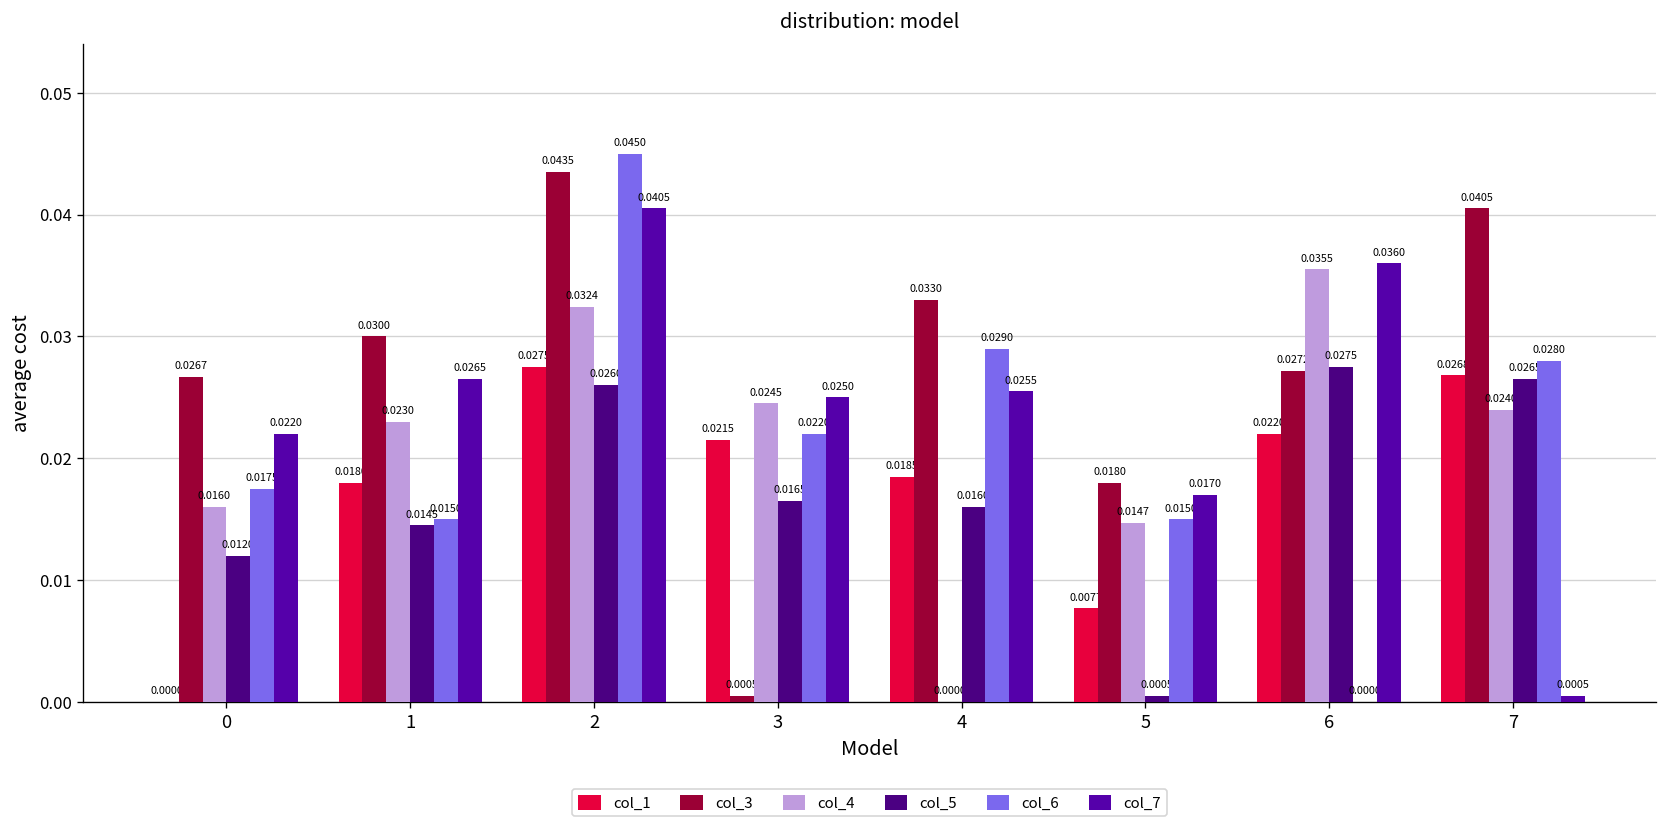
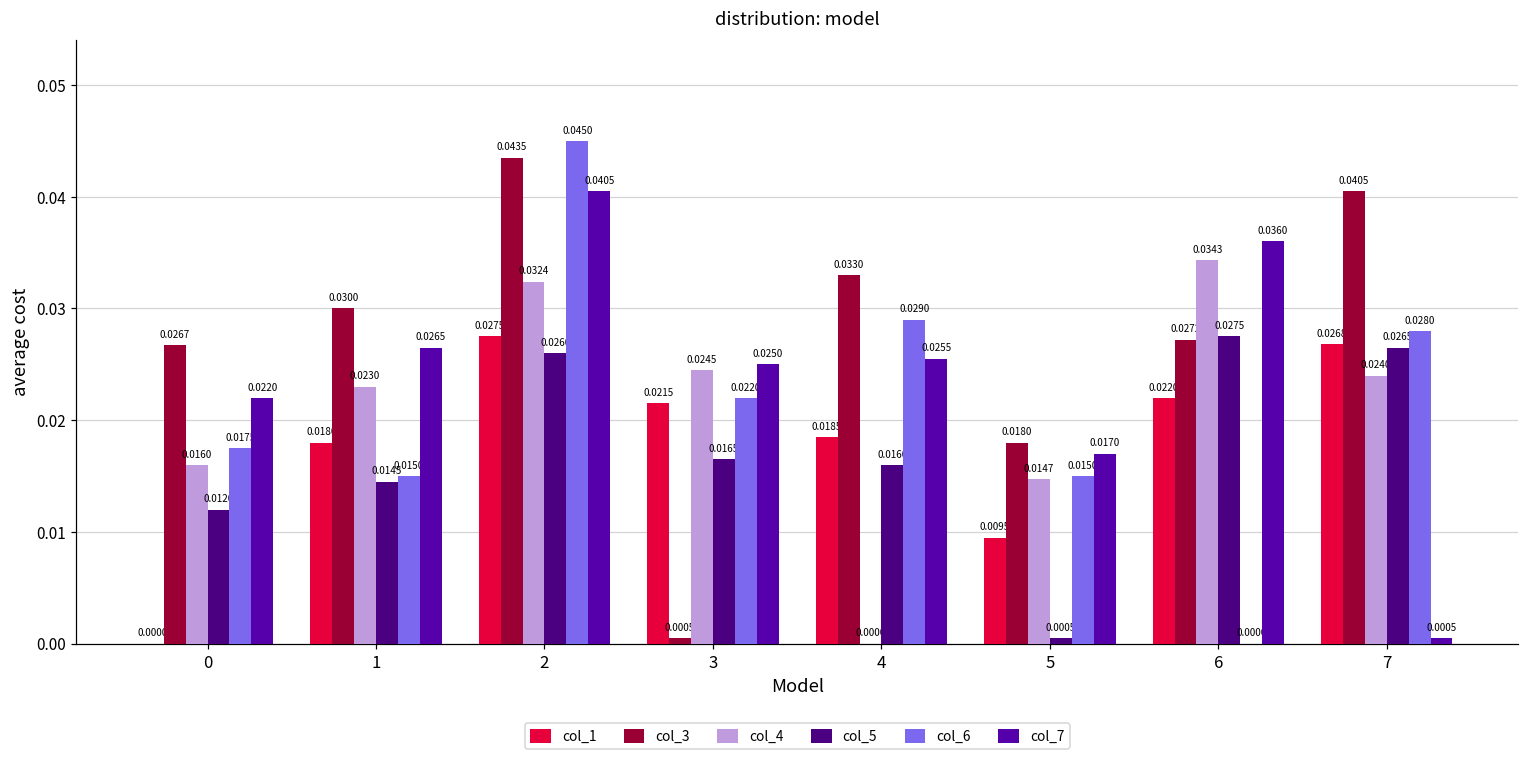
col_1, 5: 0.0077 -> 0.0095
col_4, 6: 0.0355 -> 0.0343
